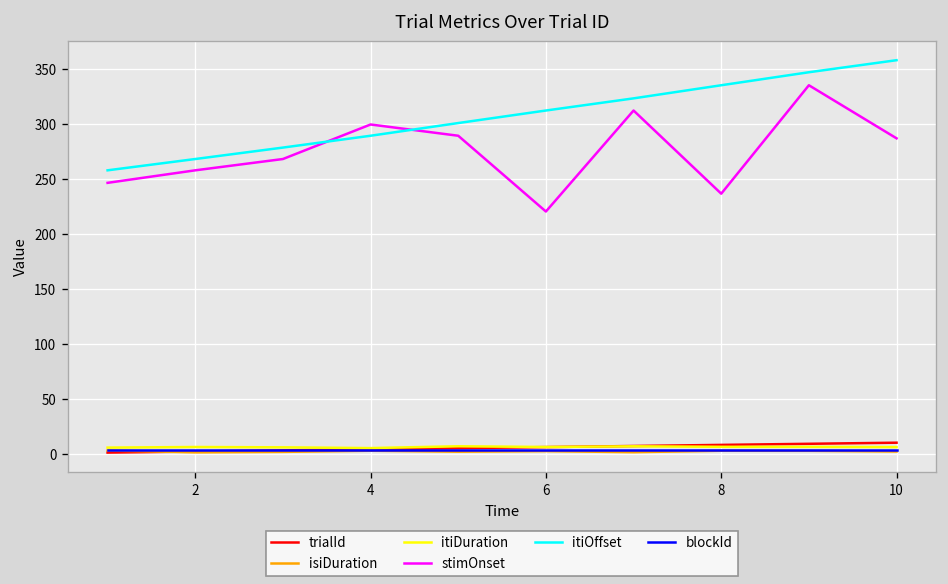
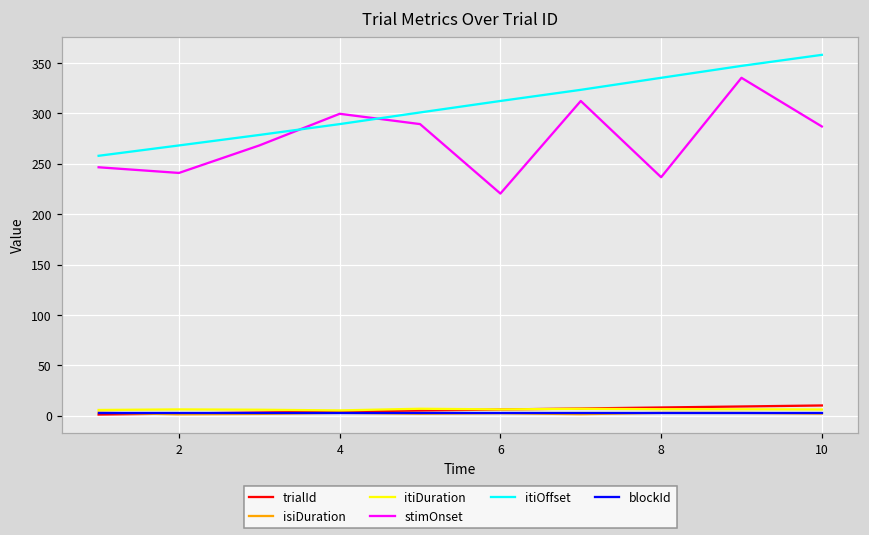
stimOnset, 2: 260 -> 240
